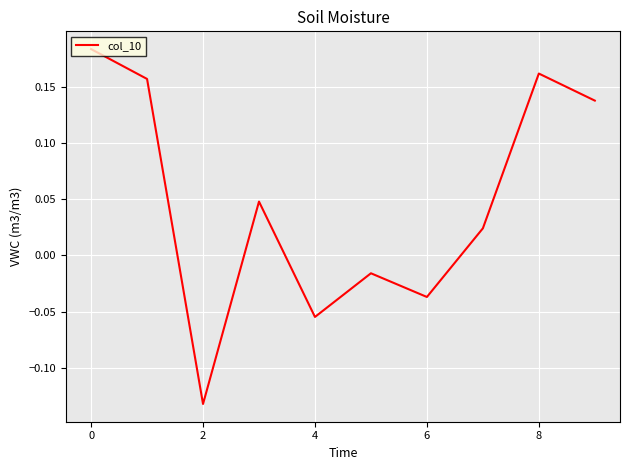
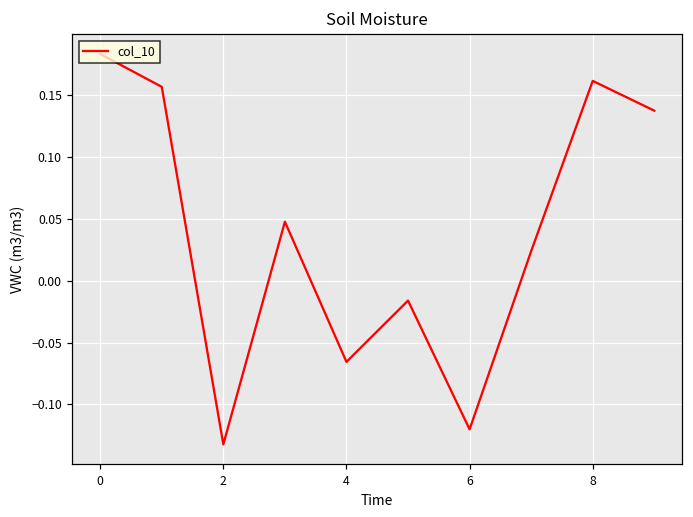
4: -0.055 -> -0.066
6: -0.037 -> -0.120
